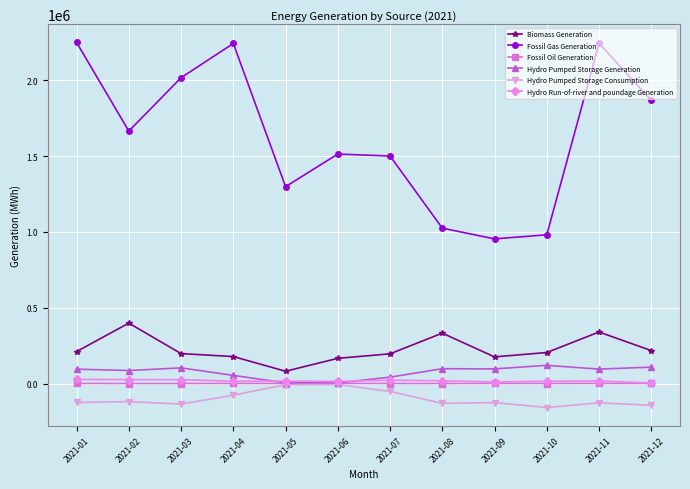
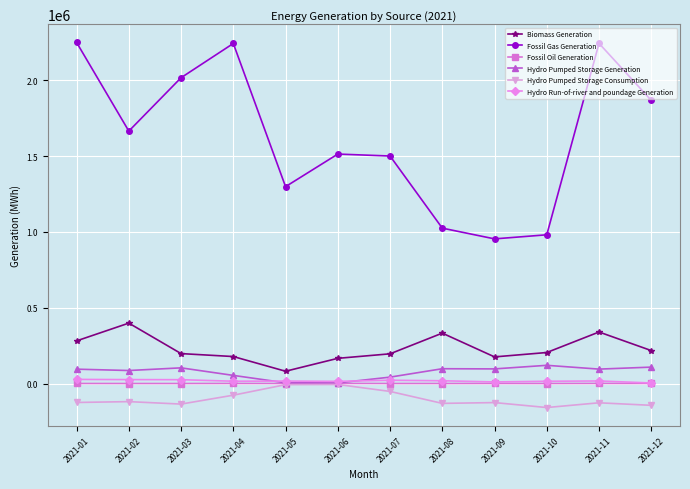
Biomass Generation, 2021-01: 210000 -> 280000
